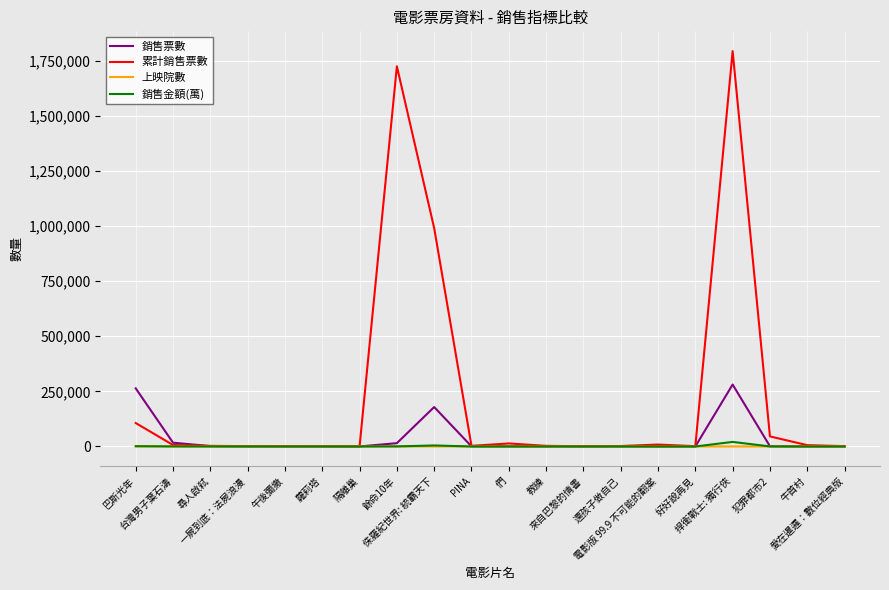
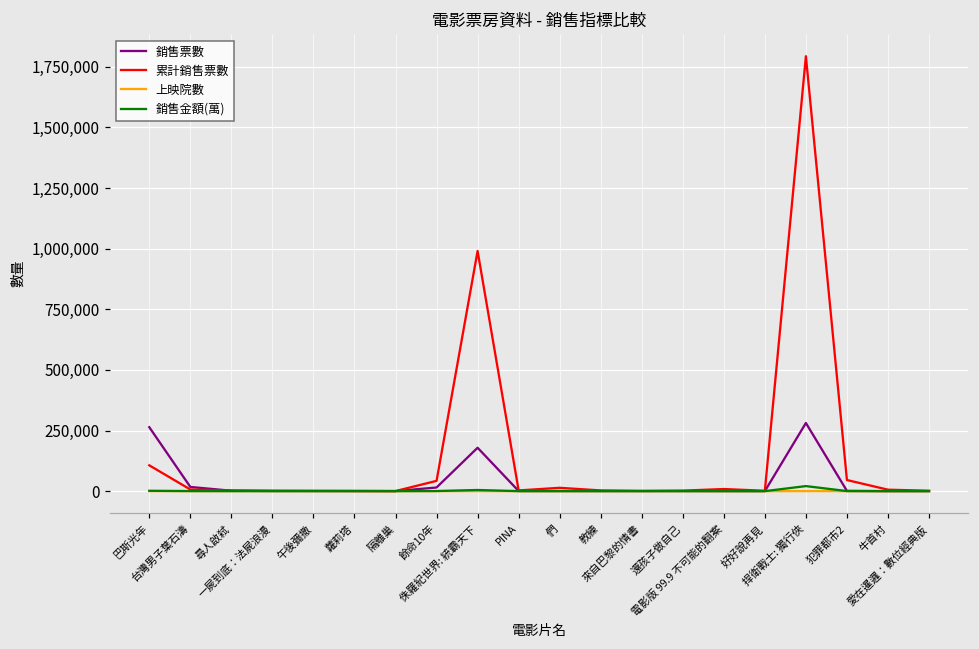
累計銷售票數, 餘命10年: 1,720,000 -> 40,000
